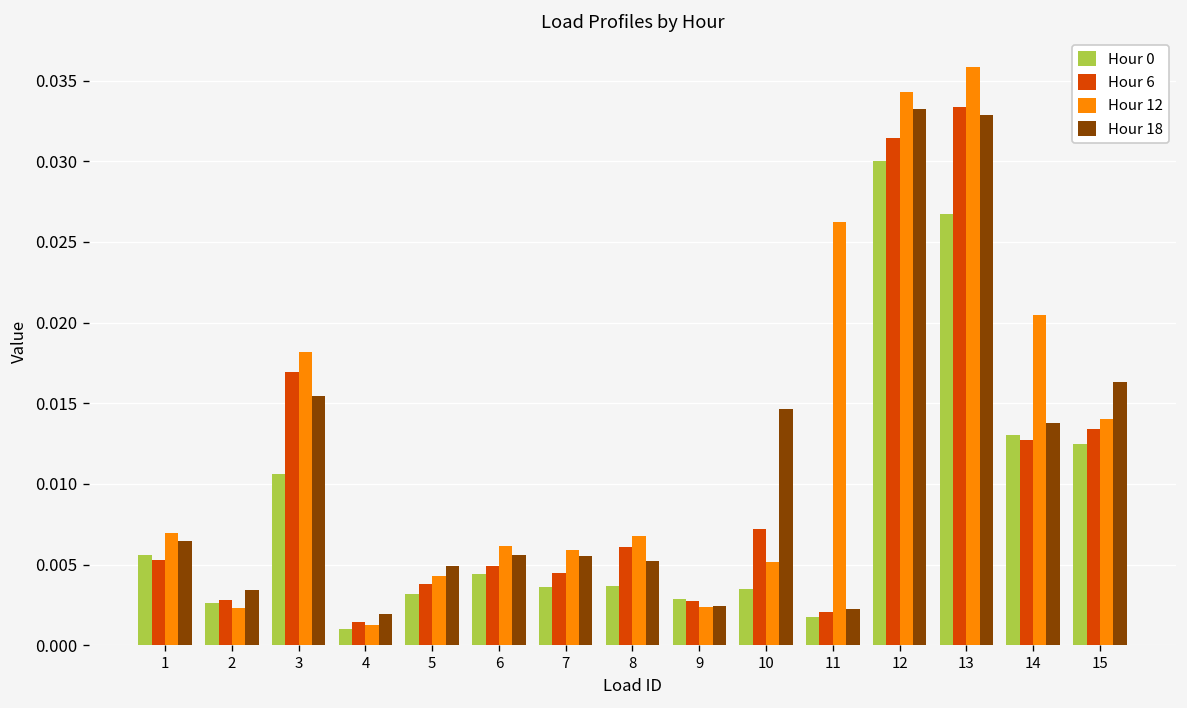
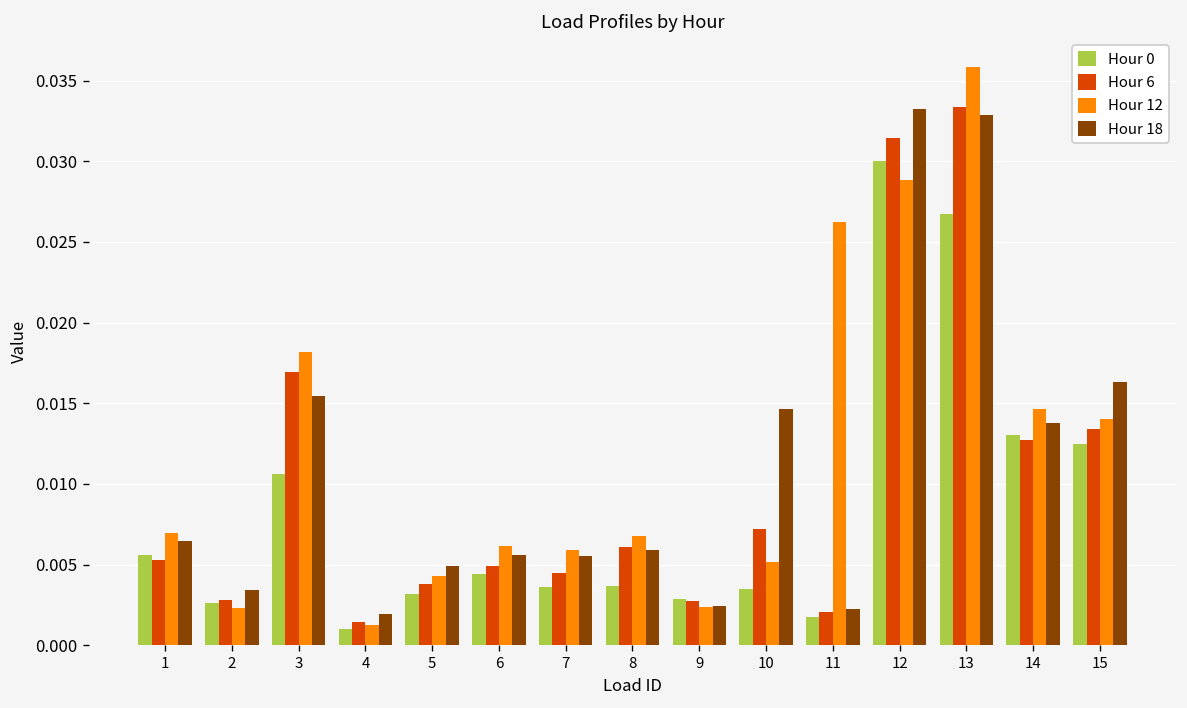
Hour 18, 8: 0.0052 -> 0.0059
Hour 12, 12: 0.0343 -> 0.0288
Hour 12, 14: 0.0205 -> 0.0146
